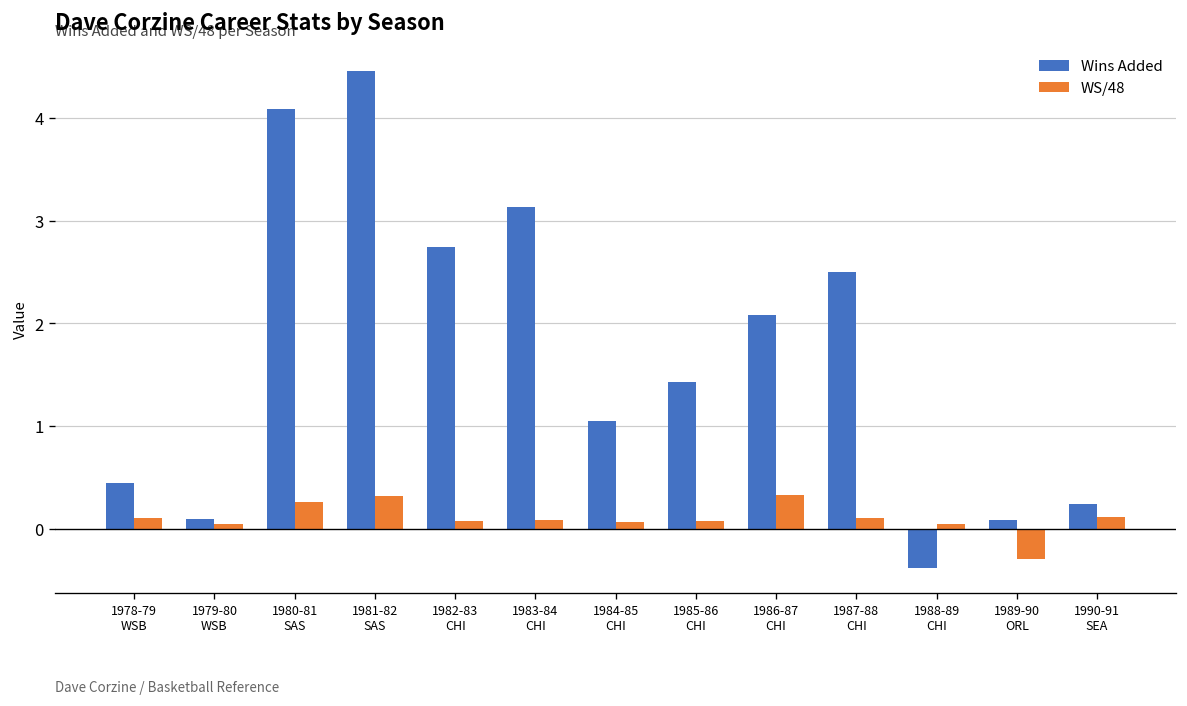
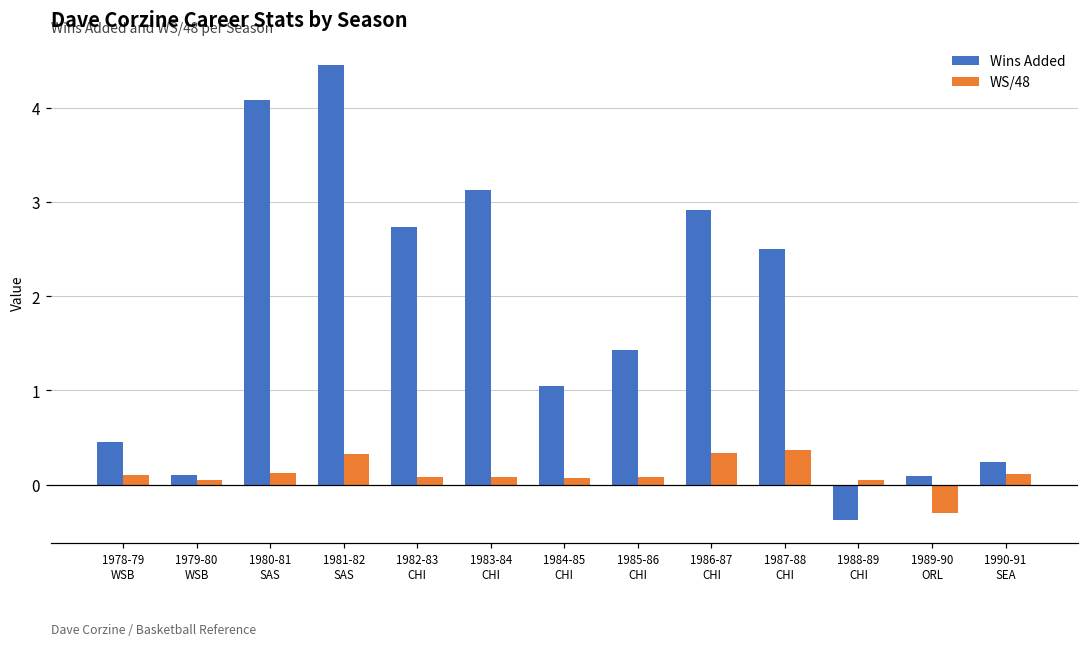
WS/48, 1980-81 SAS: 0.3 -> 0.1
Wins Added, 1986-87 CHI: 2.1 -> 2.9
WS/48, 1987-88 CHI: 0.1 -> 0.4
